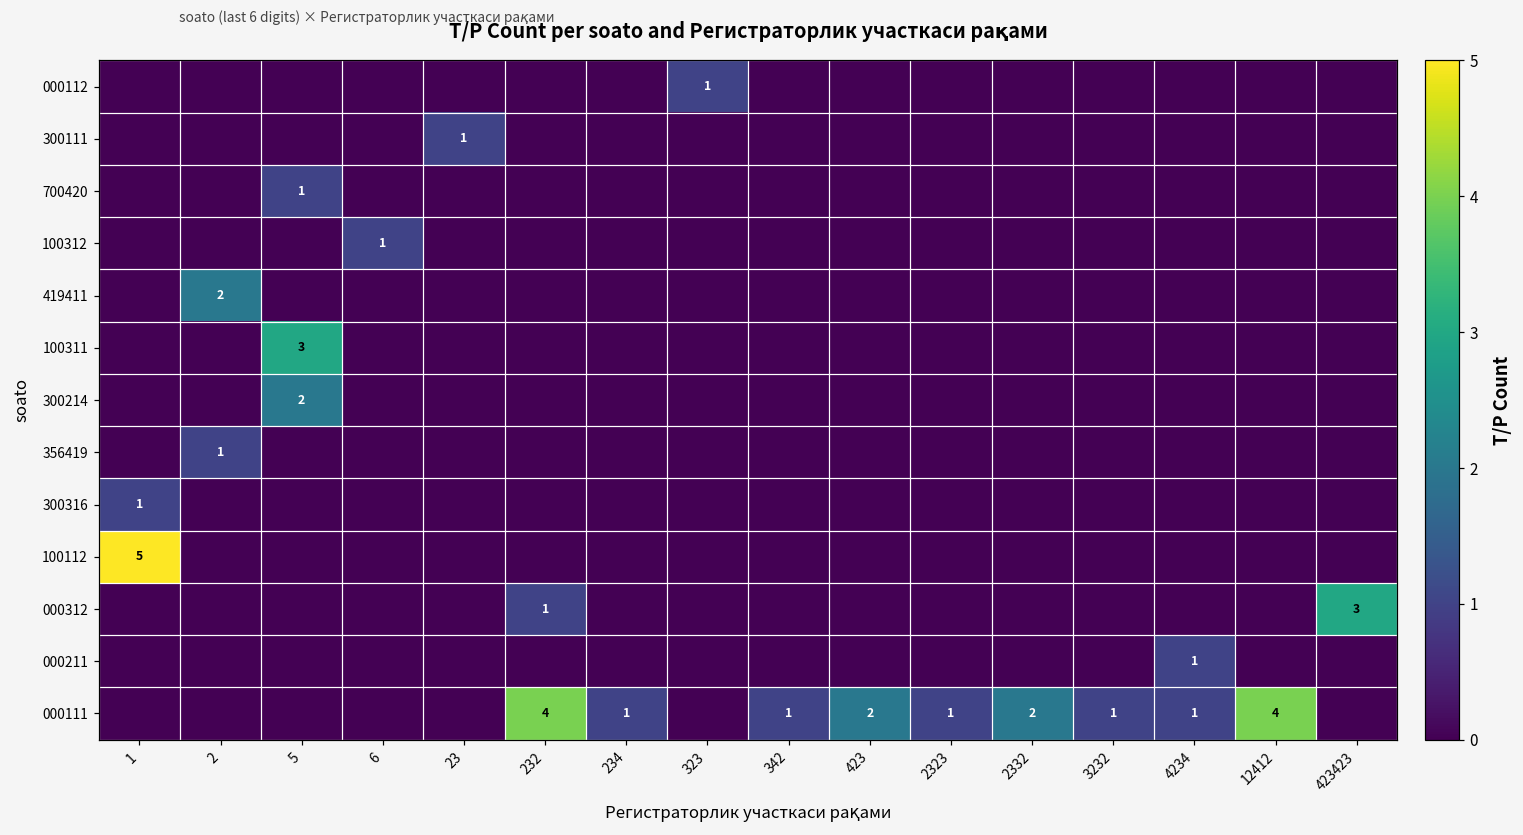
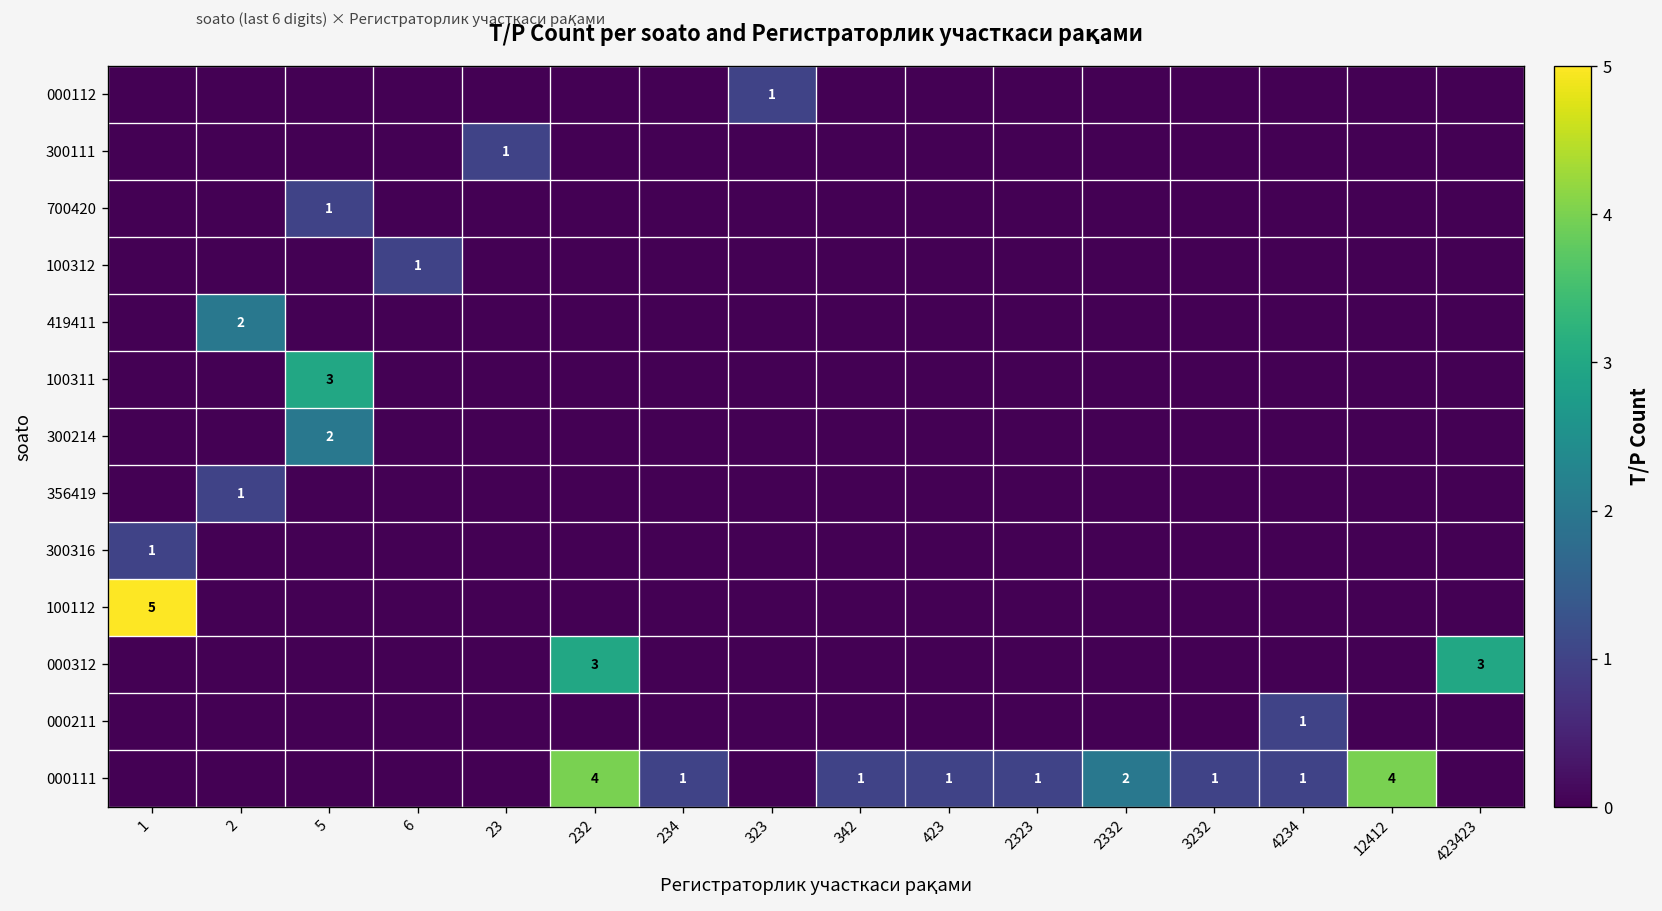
000312, 232: 1 -> 3
000111, 423: 2 -> 1
